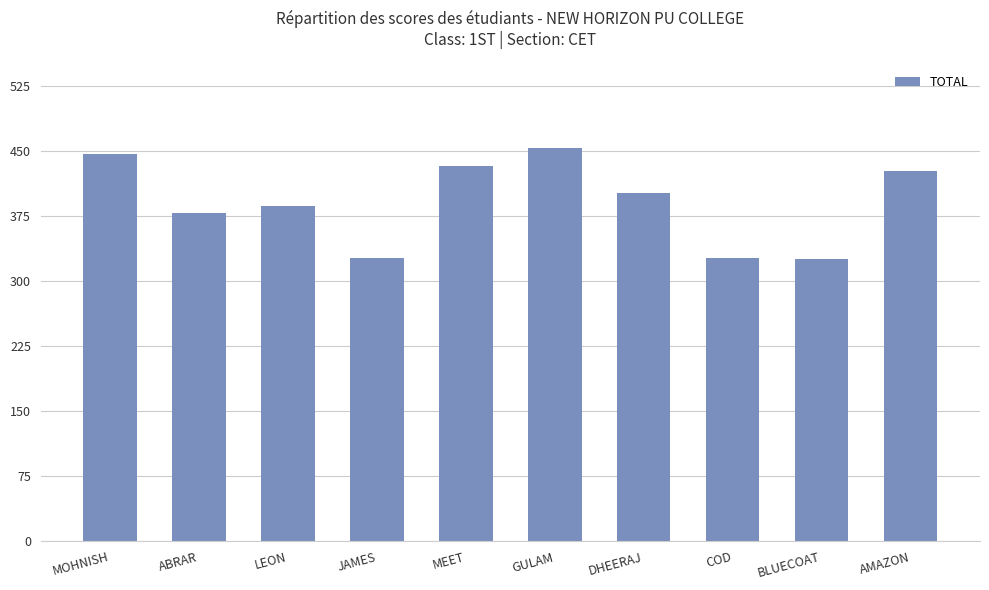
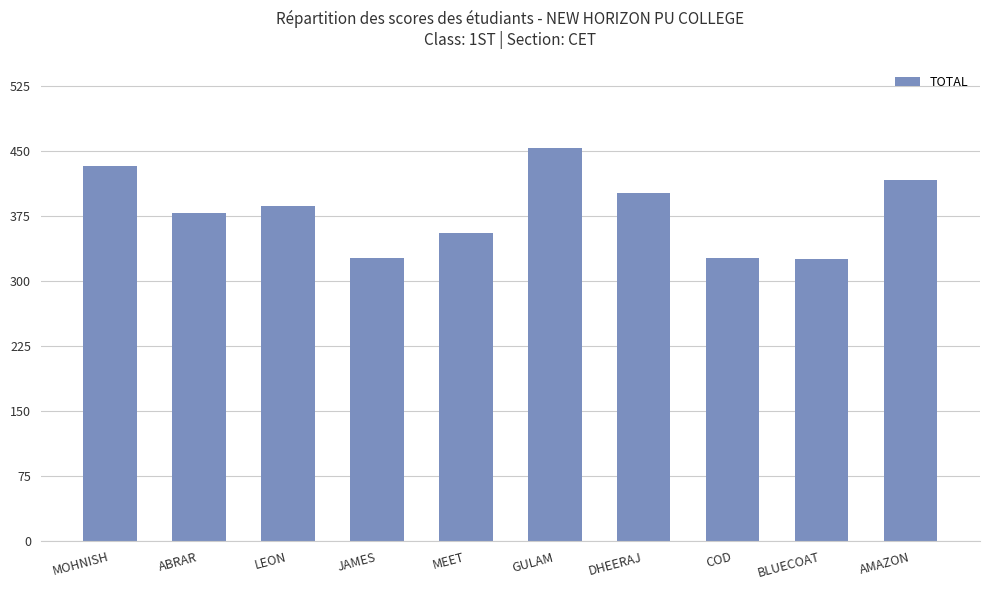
MOHNISH: 450 -> 430
MEET: 430 -> 360
AMAZON: 430 -> 420
